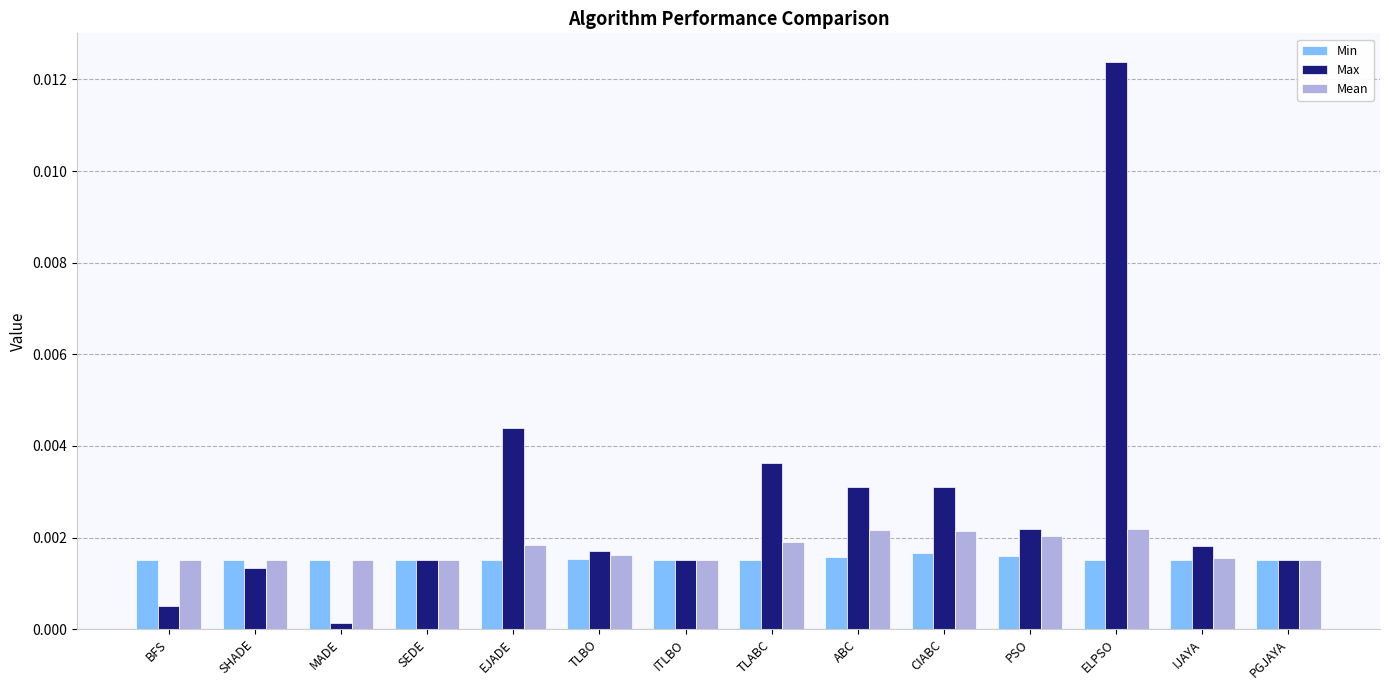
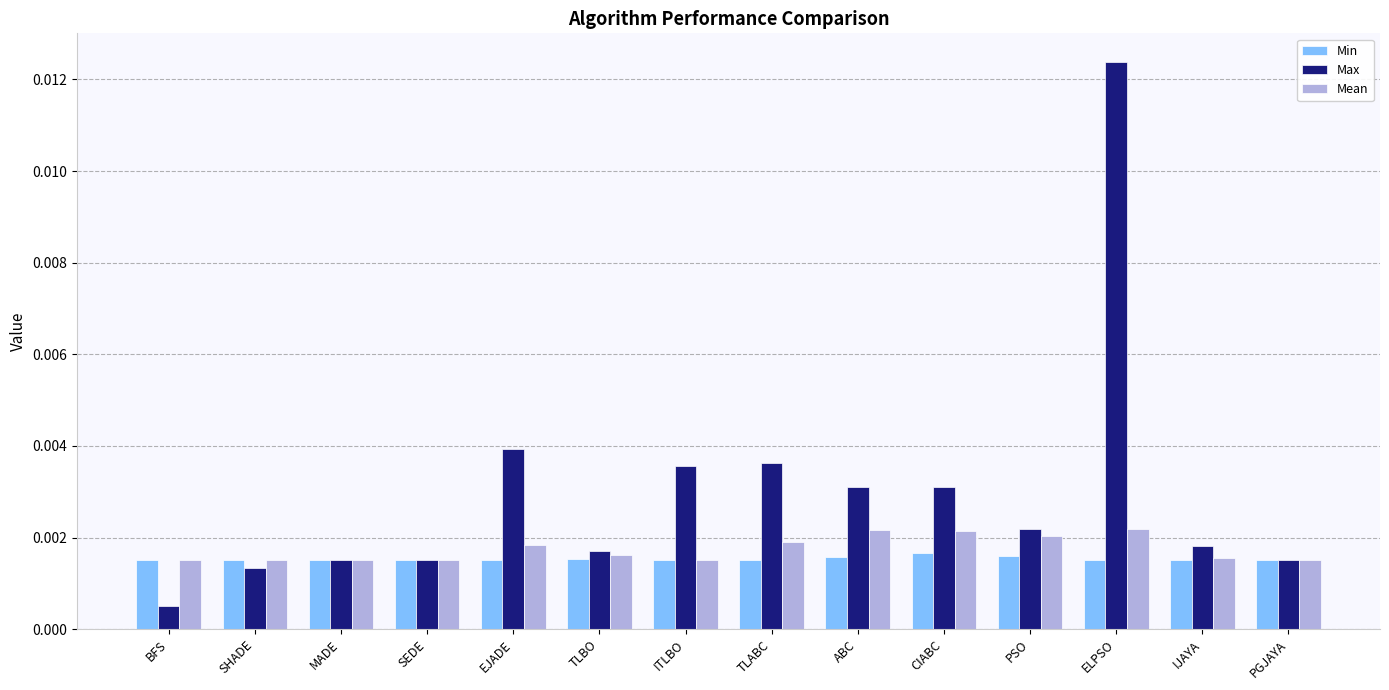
Max, MADE: 0.0001 -> 0.0015
Max, EJADE: 0.0044 -> 0.0039
Max, ITLBO: 0.0015 -> 0.0036
